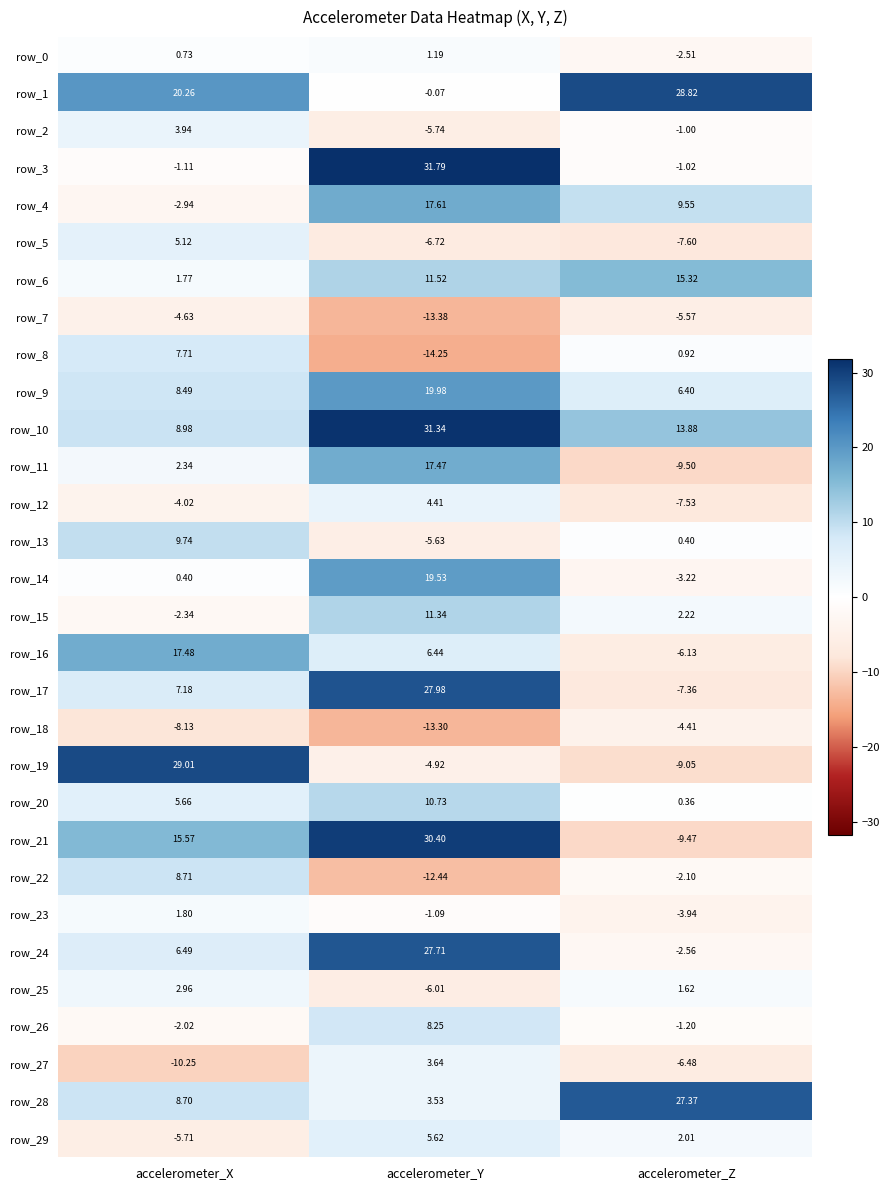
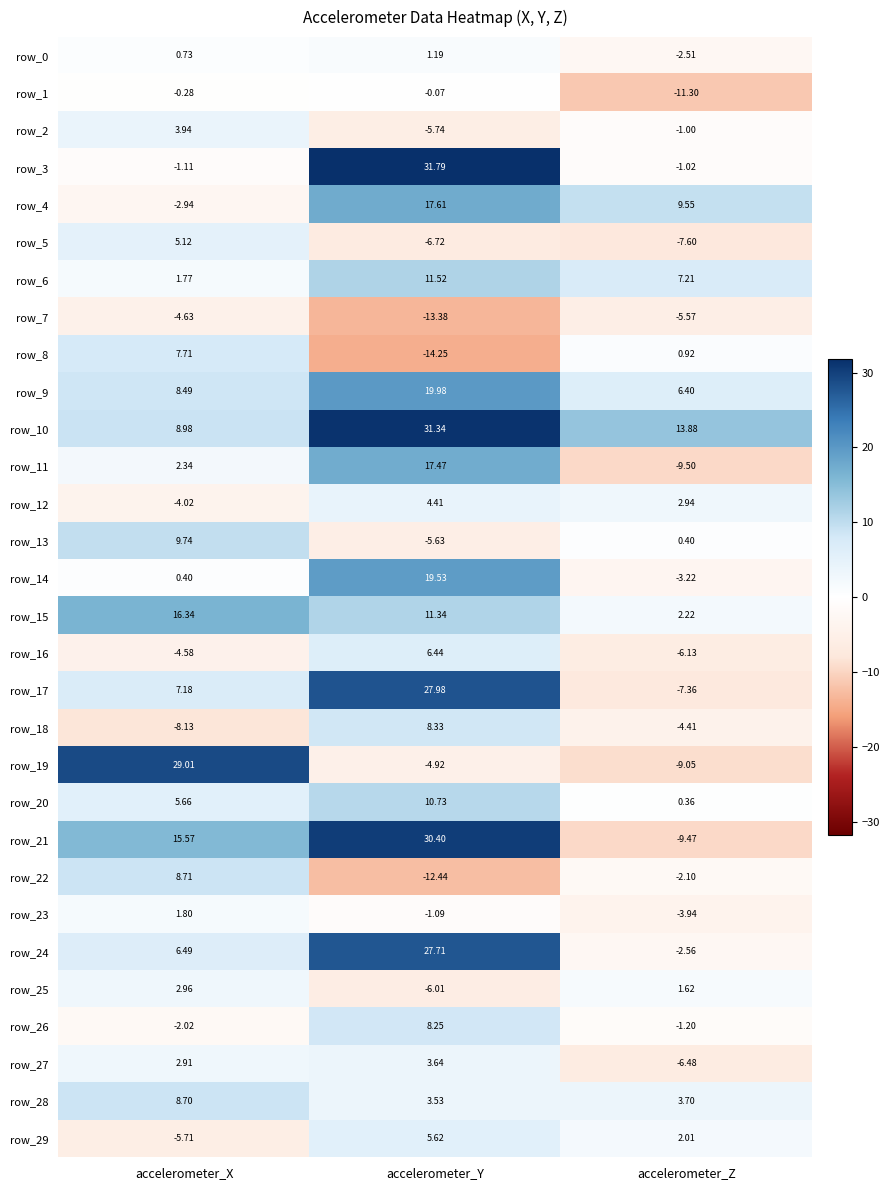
row_1, accelerometer_X: 20.26 -> -0.28
row_1, accelerometer_Z: 28.82 -> -11.30
row_6, accelerometer_Z: 15.32 -> 7.21
row_12, accelerometer_Z: -7.53 -> 2.94
row_15, accelerometer_X: -2.34 -> 16.34
row_16, accelerometer_X: 17.48 -> -4.58
row_18, accelerometer_Y: -13.30 -> 8.33
row_27, accelerometer_X: -10.25 -> 2.91
row_28, accelerometer_Z: 27.37 -> 3.70
